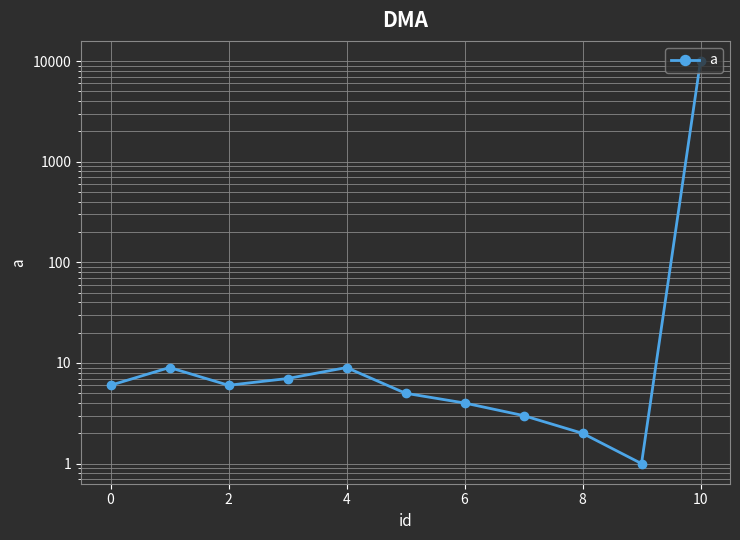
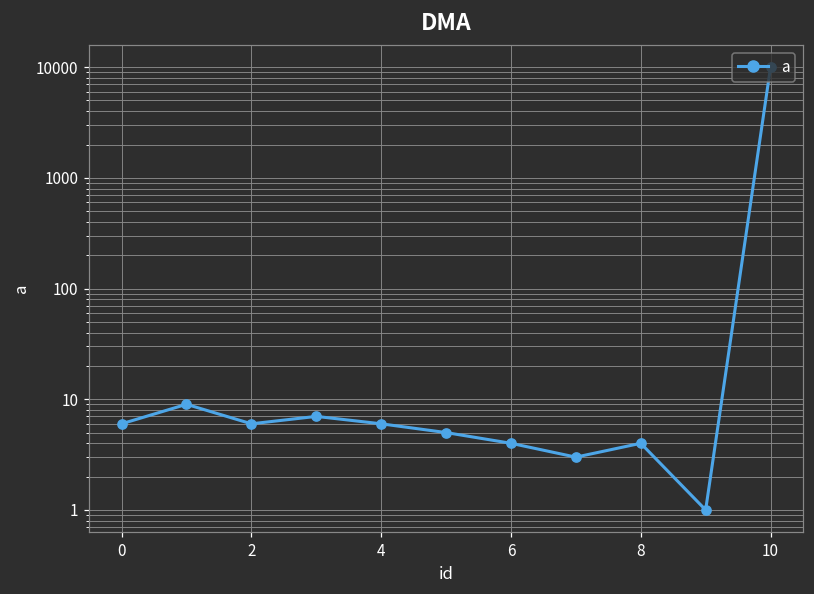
4: 9 -> 6
8: 2 -> 4
